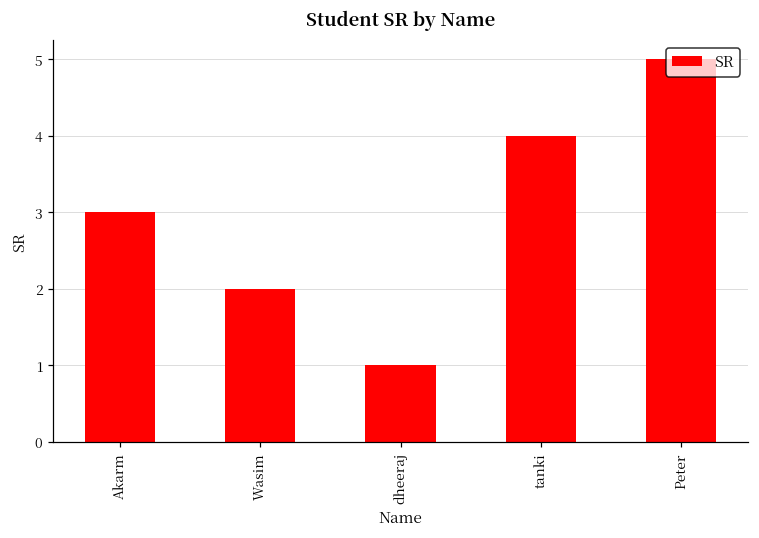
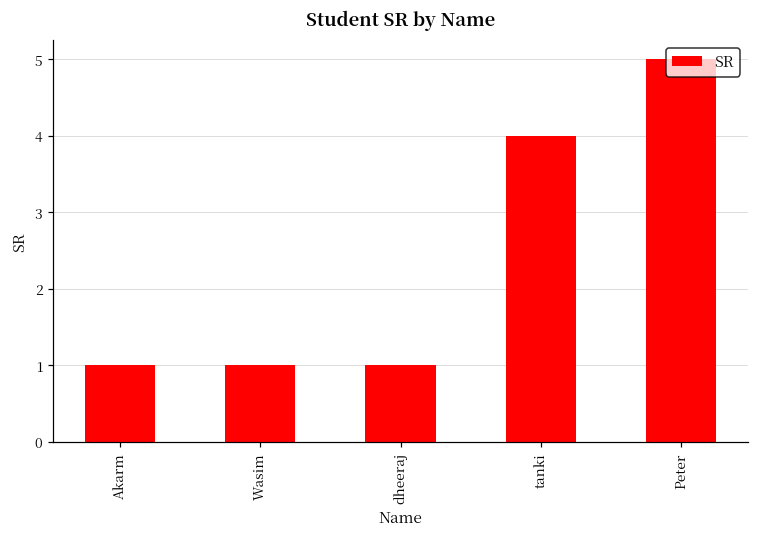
Akarm: 3 -> 1
Wasim: 2 -> 1
